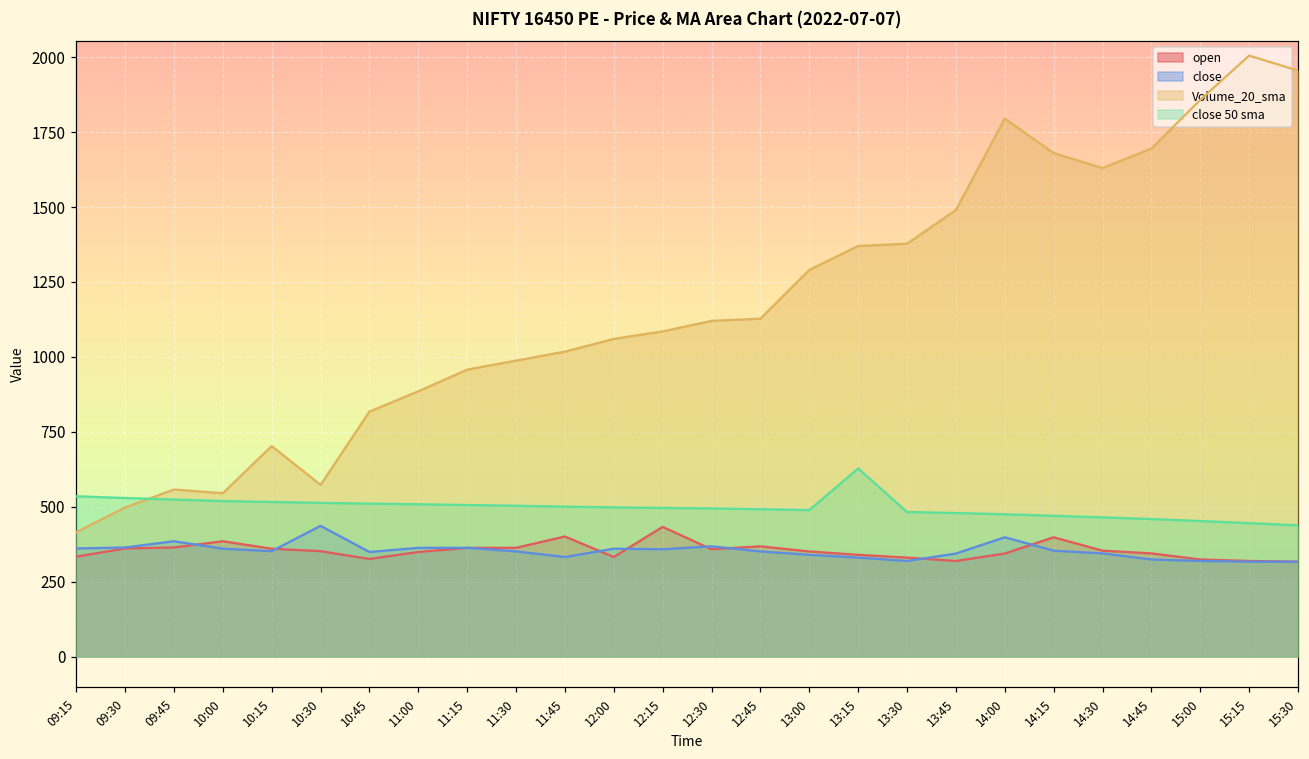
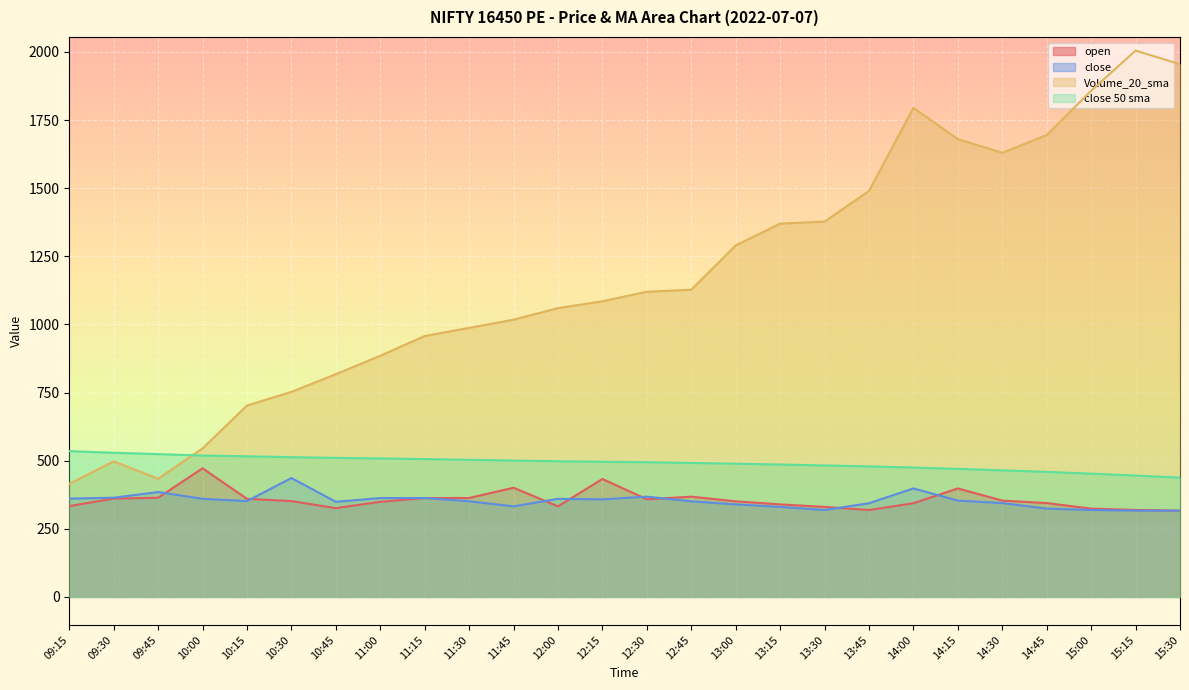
Volume_20_sma, 09:45: 560 -> 430
open, 10:00: 380 -> 470
Volume_20_sma, 10:30: 570 -> 750
close 50 sma, 13:15: 630 -> 490
